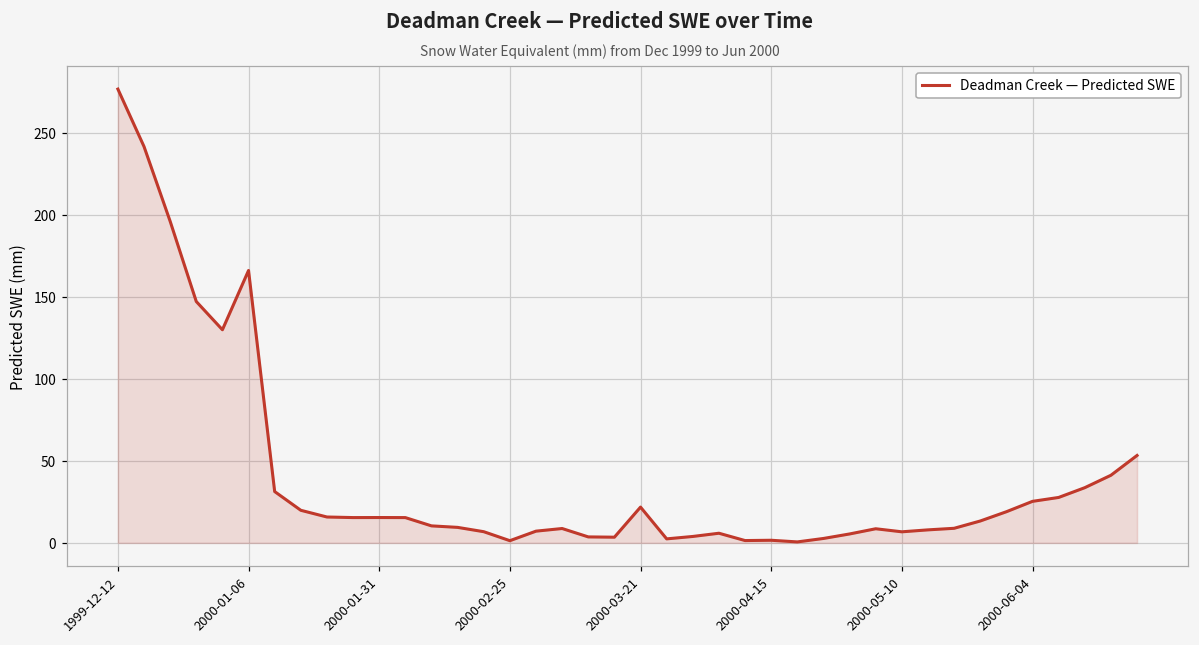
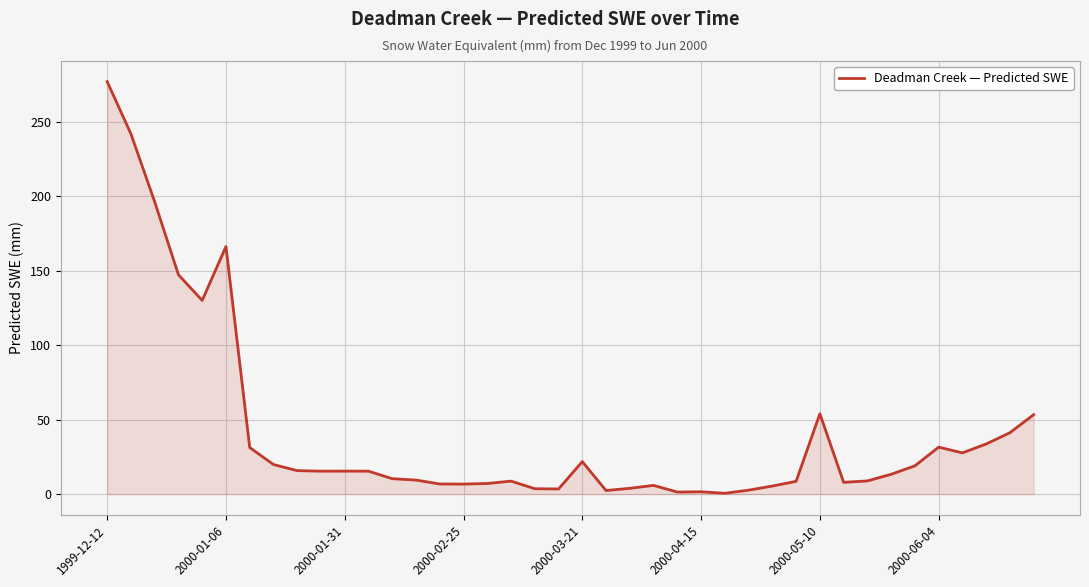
2000-02-25: 1 -> 7
2000-05-10: 7 -> 54
2000-06-04: 25 -> 32
